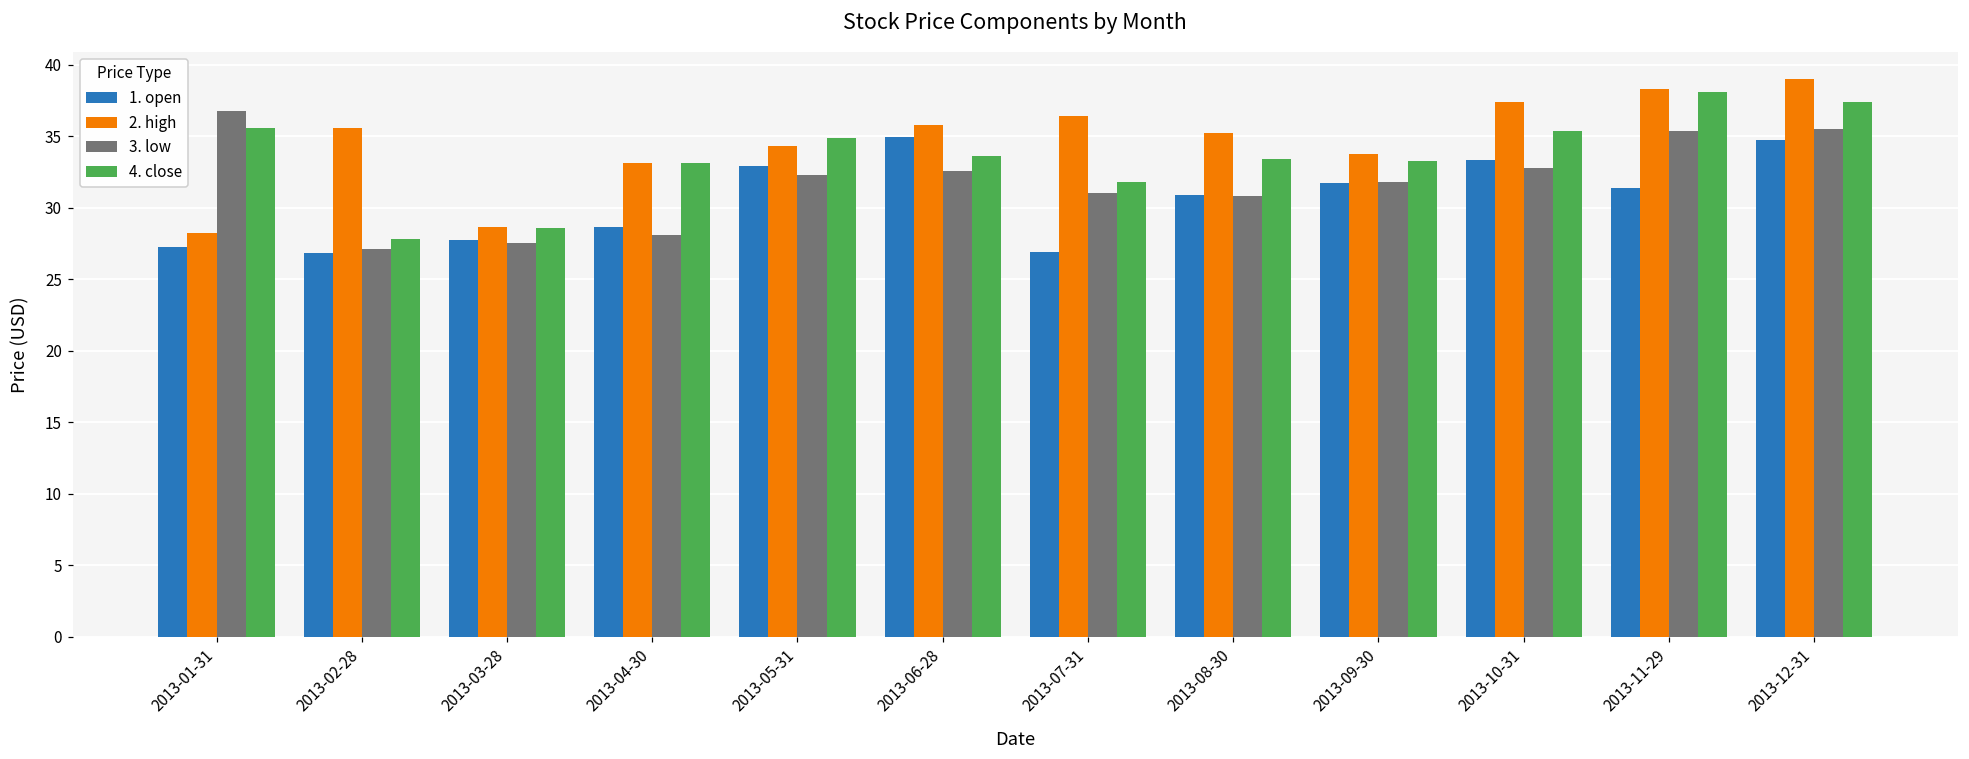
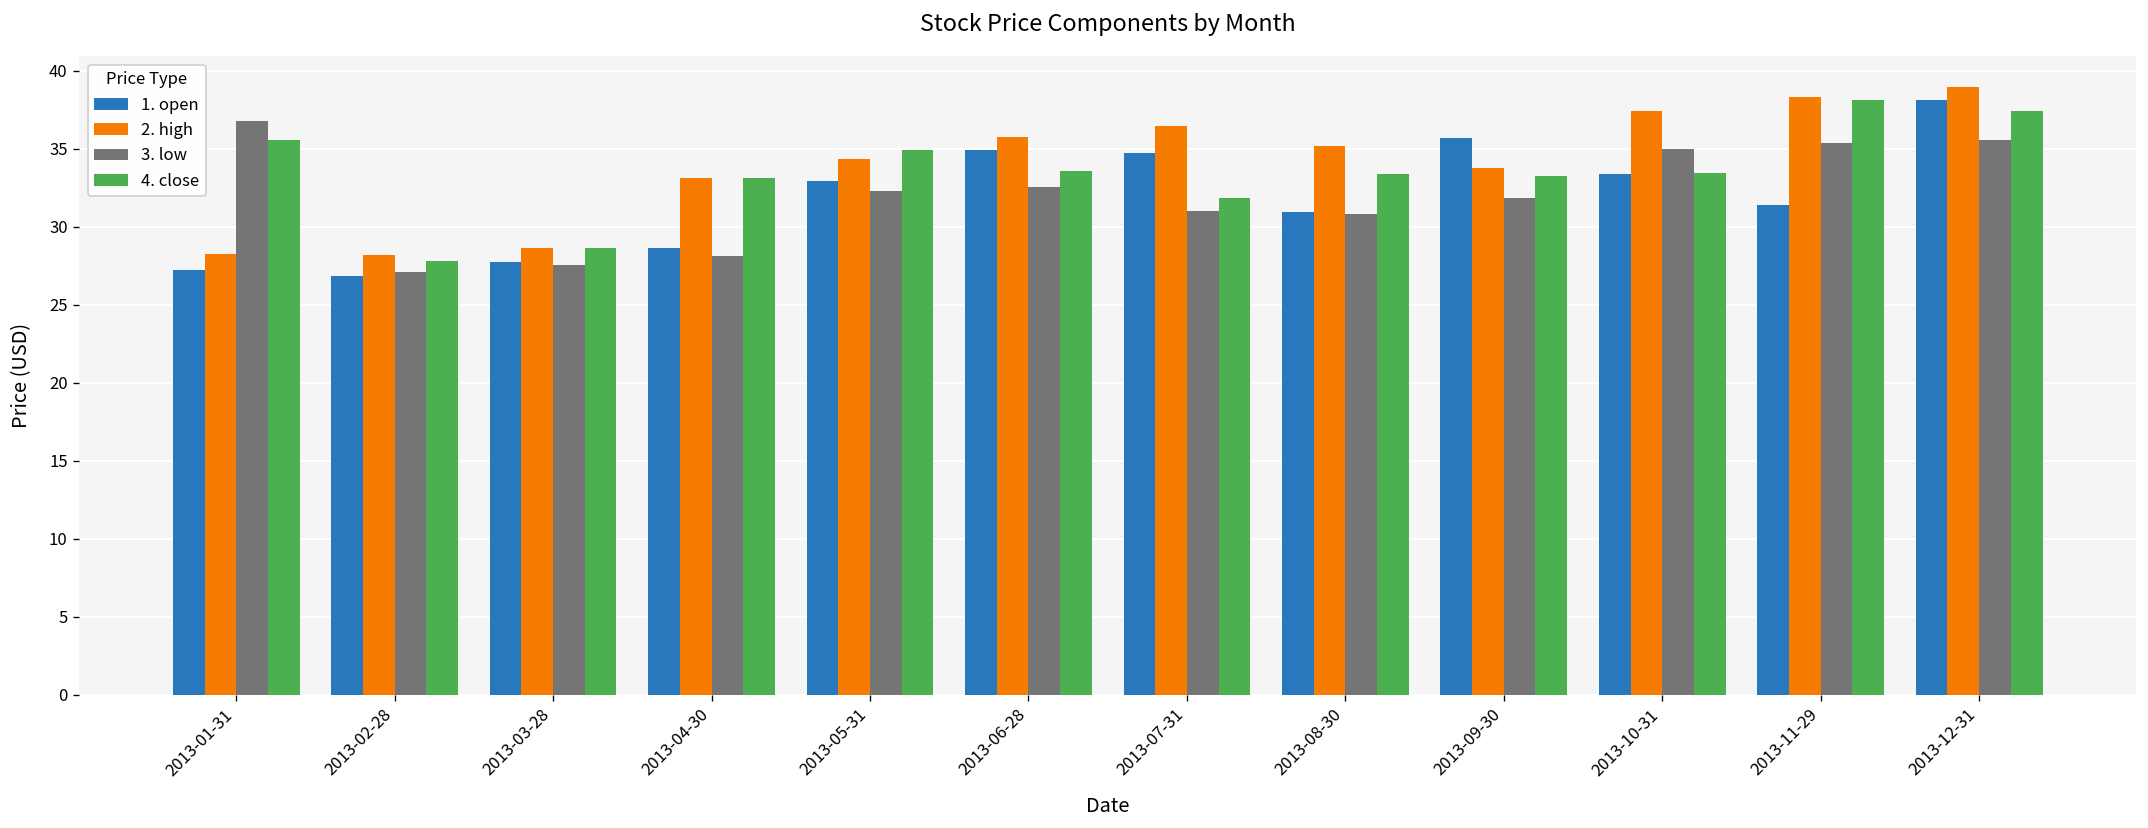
2. high, 2013-02-28: 35.6 -> 28.2
1. open, 2013-07-31: 26.9 -> 34.8
1. open, 2013-09-30: 31.8 -> 35.7
3. low, 2013-10-31: 32.8 -> 35.0
4. close, 2013-10-31: 35.4 -> 33.5
1. open, 2013-12-31: 34.7 -> 38.1
